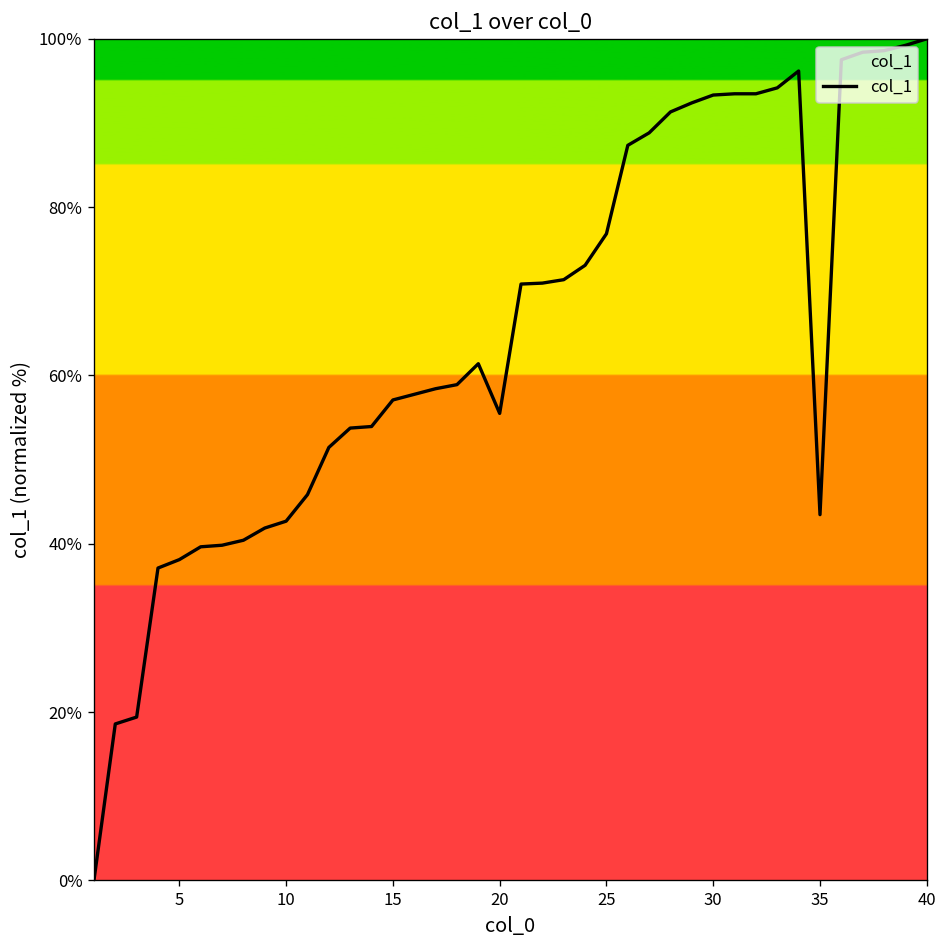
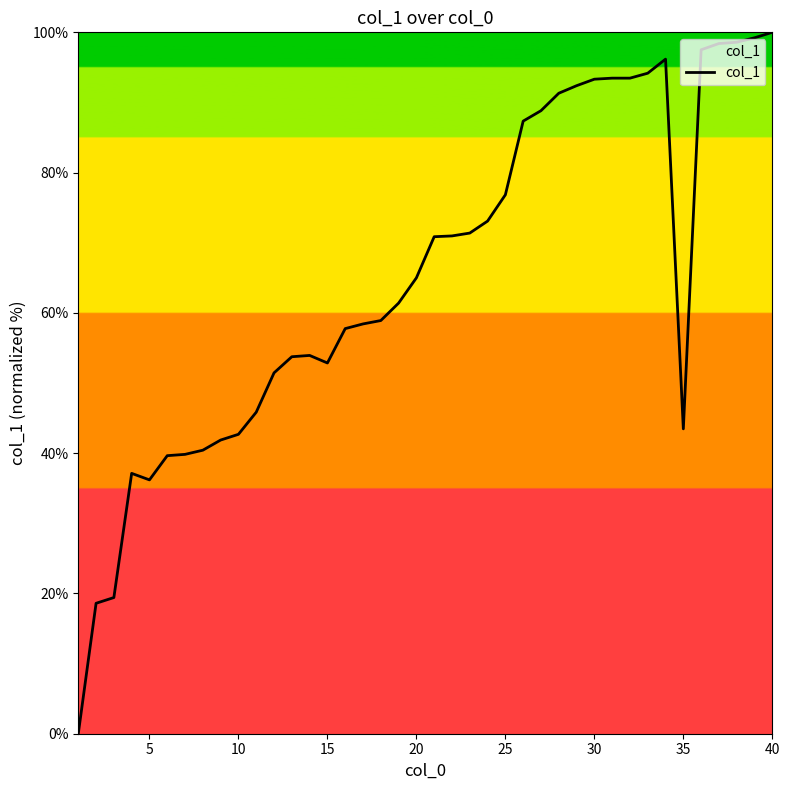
5: 38% -> 36%
15: 57% -> 53%
20: 55% -> 65%
